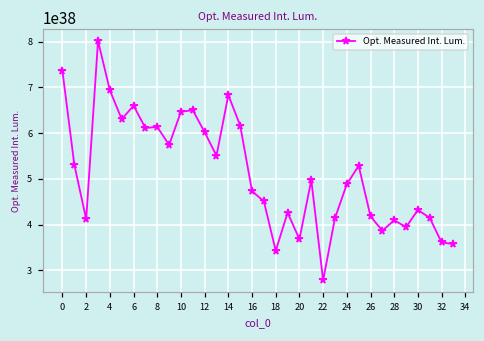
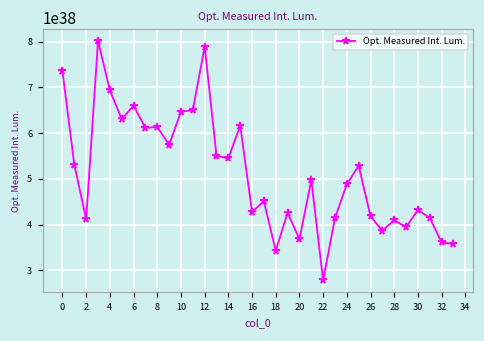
12: 600000000000000000000000000000000000000 -> 790000000000000000000000000000000000000
14: 680000000000000000000000000000000000000 -> 540000000000000000000000000000000000000
16: 470000000000000000000000000000000000000 -> 430000000000000000000000000000000000000
